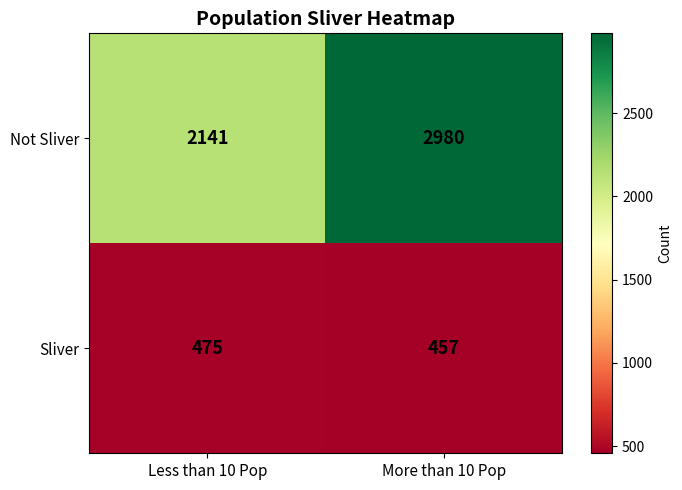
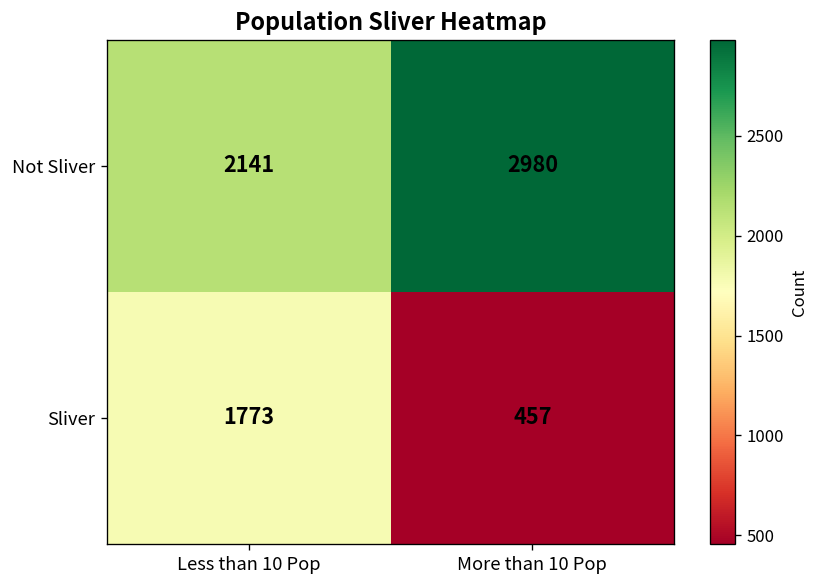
Sliver, Less than 10 Pop: 475 -> 1773
